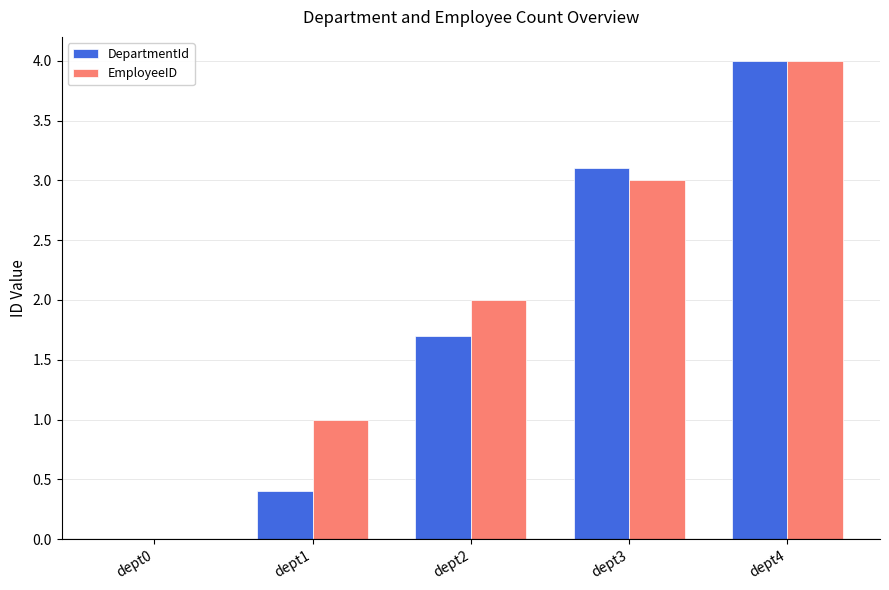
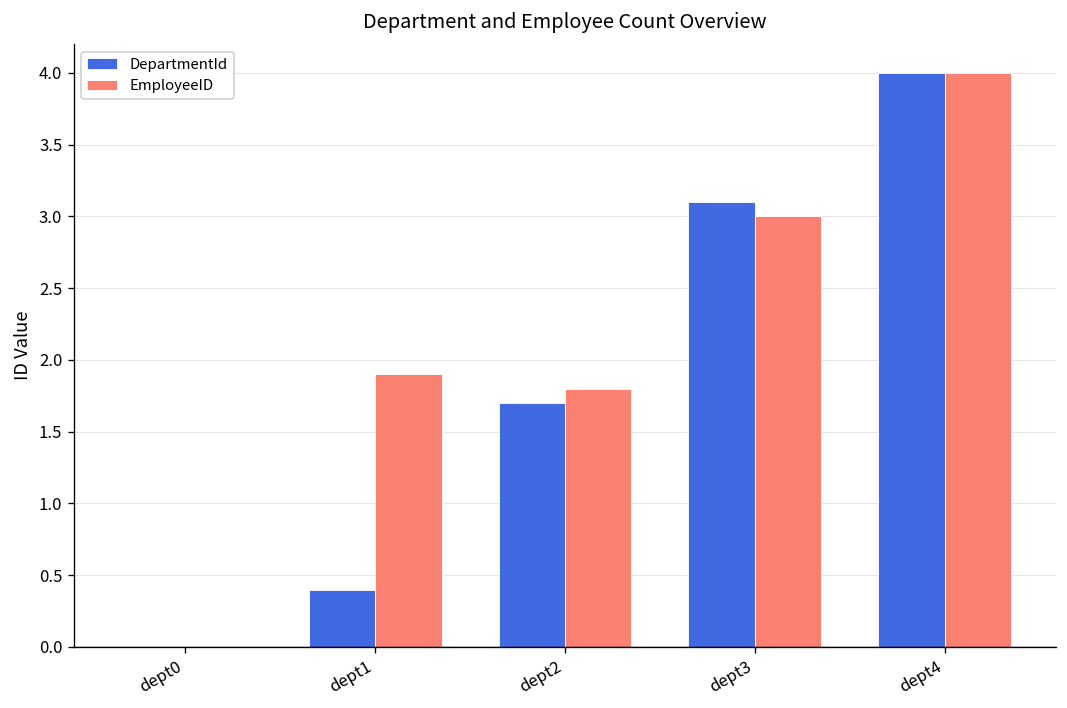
EmployeeID, dept1: 1.0 -> 1.9
EmployeeID, dept2: 2.0 -> 1.8
